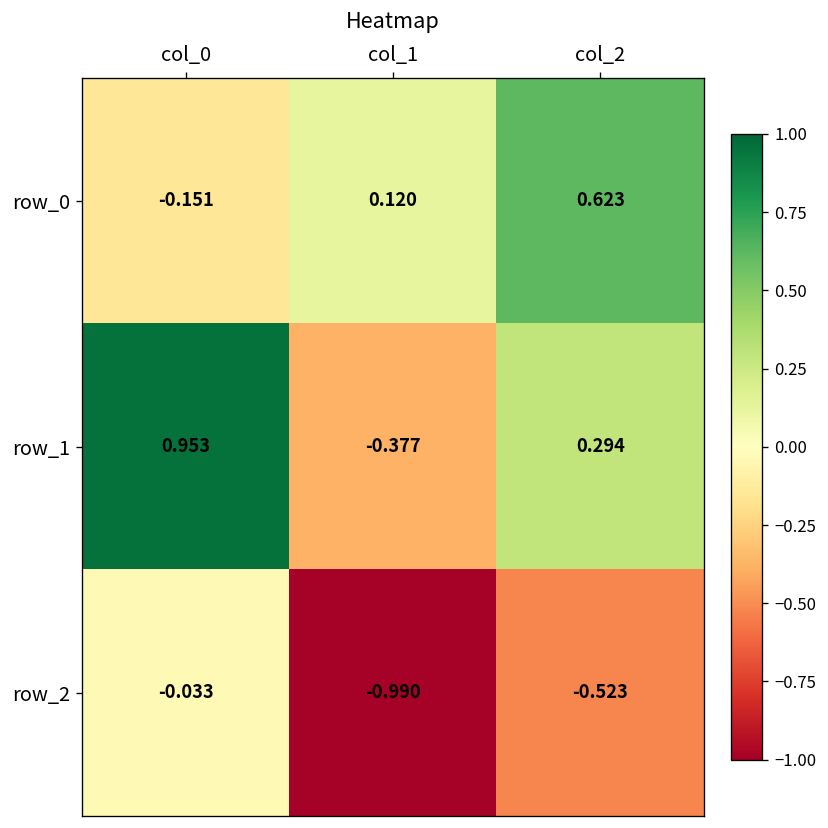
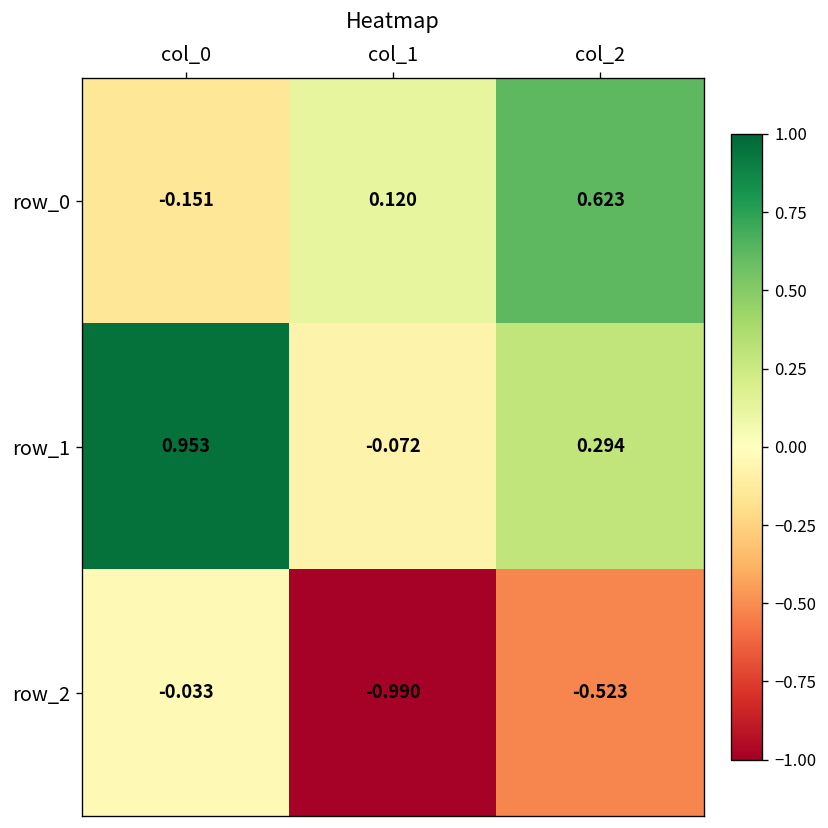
row_1, col_1: -0.377 -> -0.072
